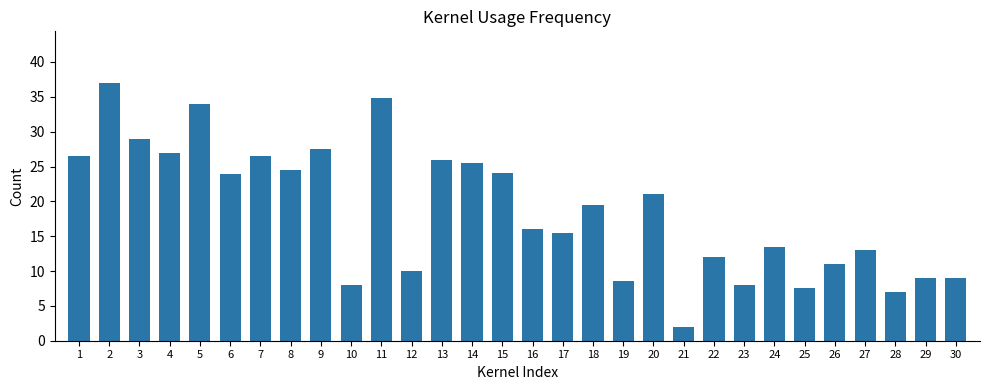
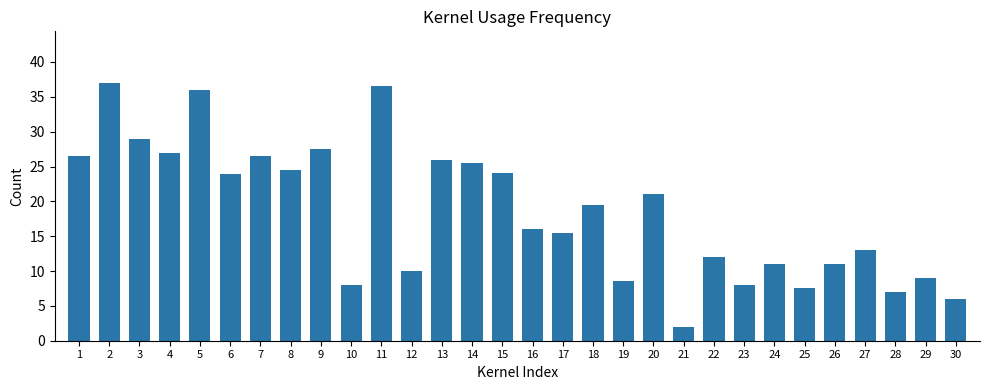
5: 34 -> 36
11: 35 -> 37
24: 14 -> 11
30: 9 -> 6
